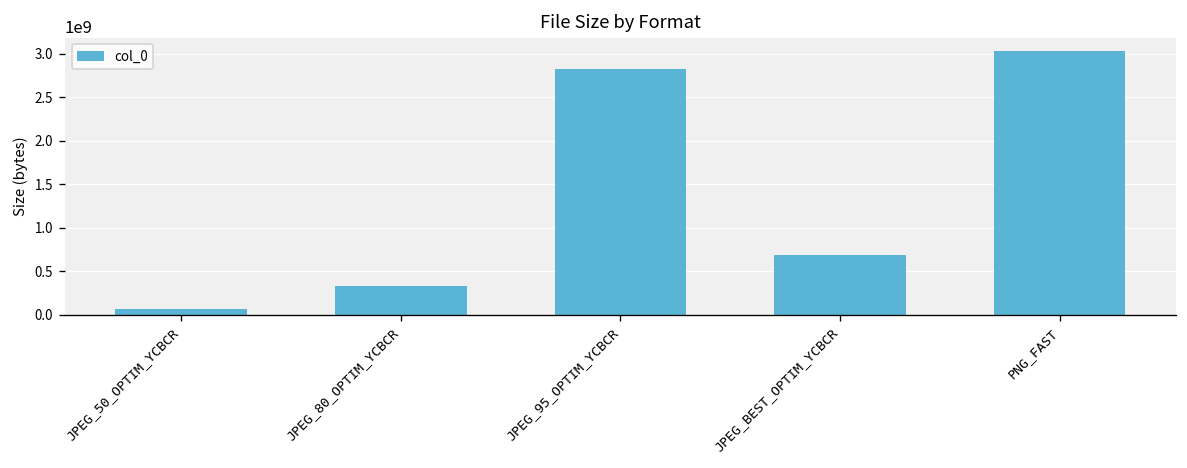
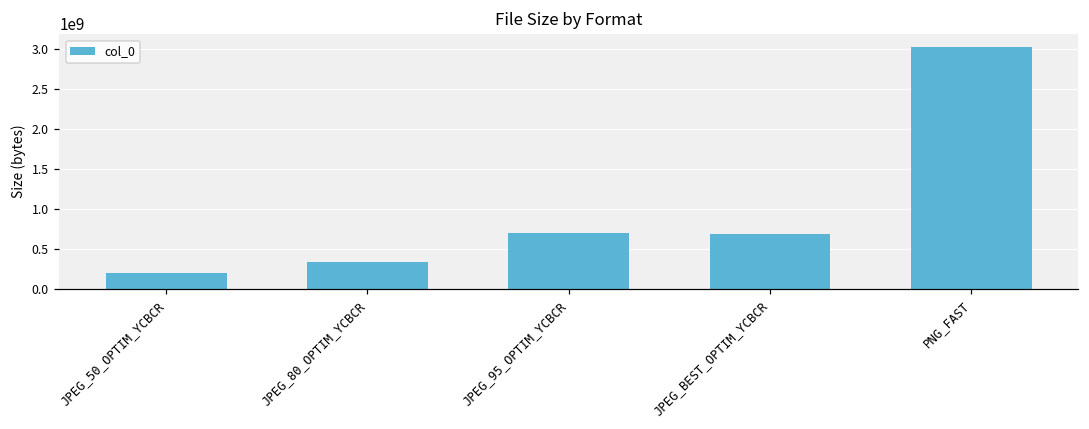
JPEG_50_OPTIM_YCBCR: 100000000 -> 200000000
JPEG_95_OPTIM_YCBCR: 2800000000 -> 700000000
